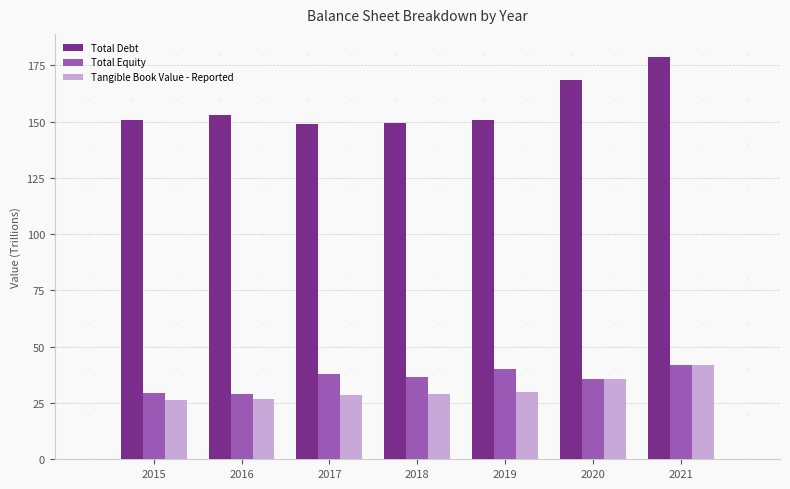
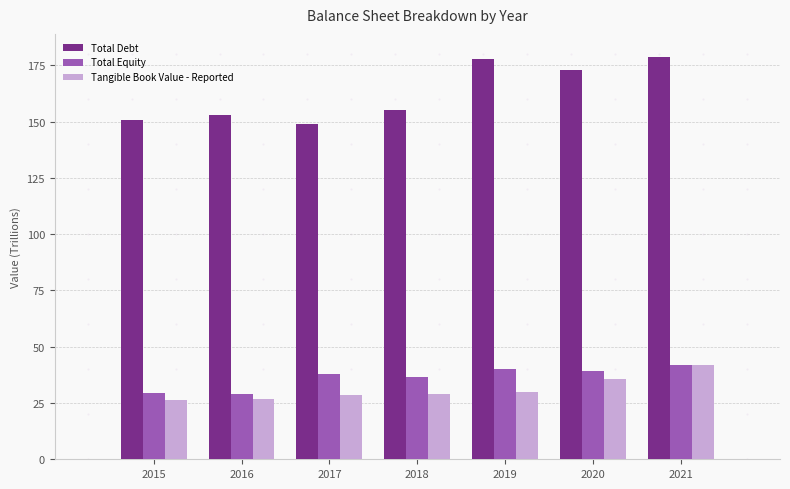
Total Debt, 2018: 150 -> 155
Total Debt, 2019: 151 -> 178
Total Debt, 2020: 168 -> 173
Total Equity, 2020: 36 -> 39
